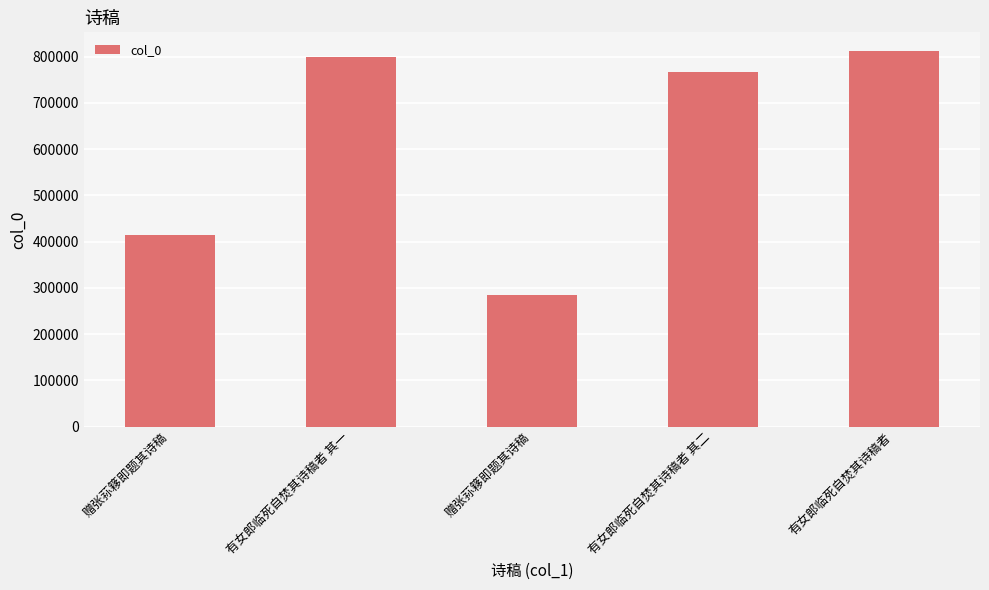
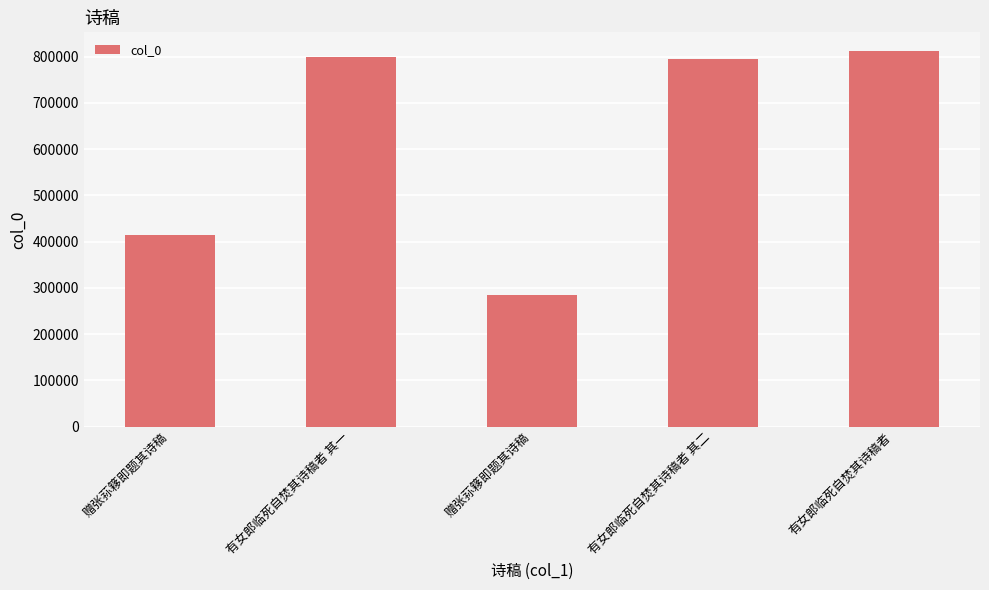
有女郎临死自焚其诗稿者 其二: 770000 -> 800000
